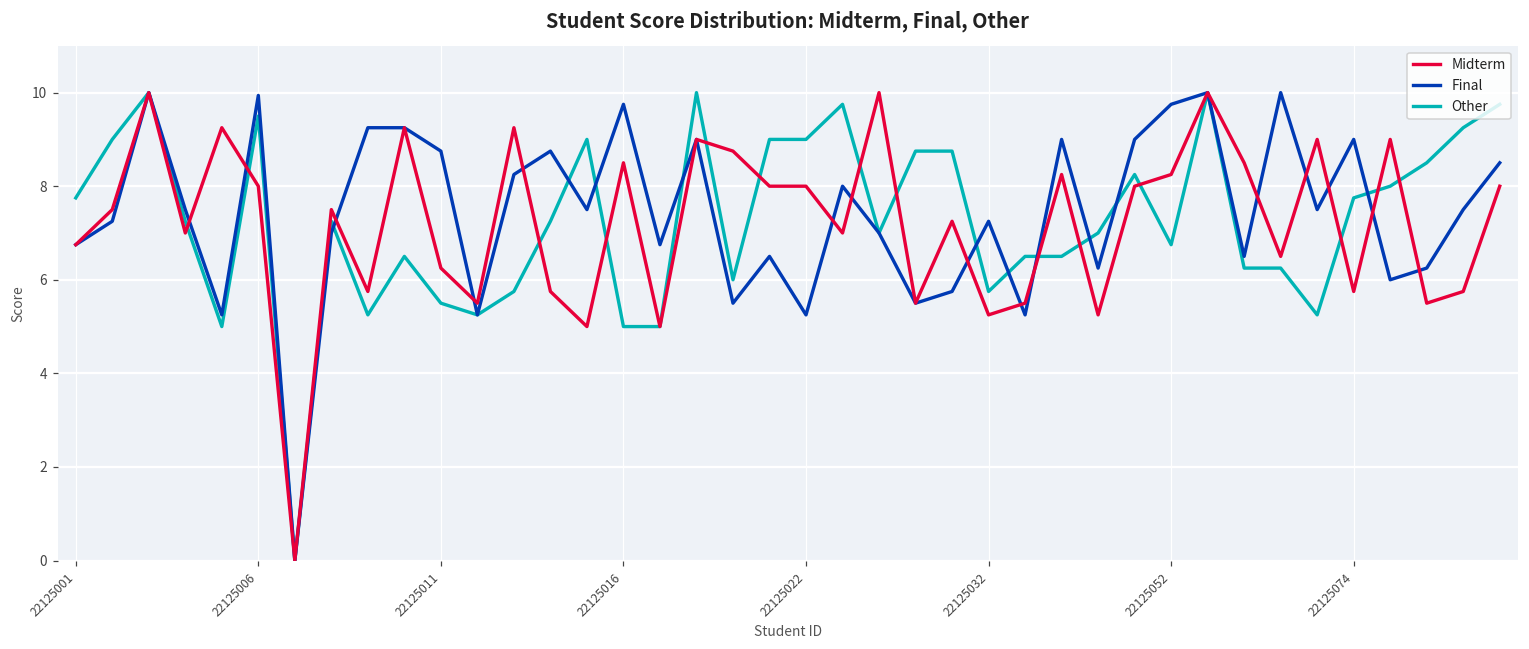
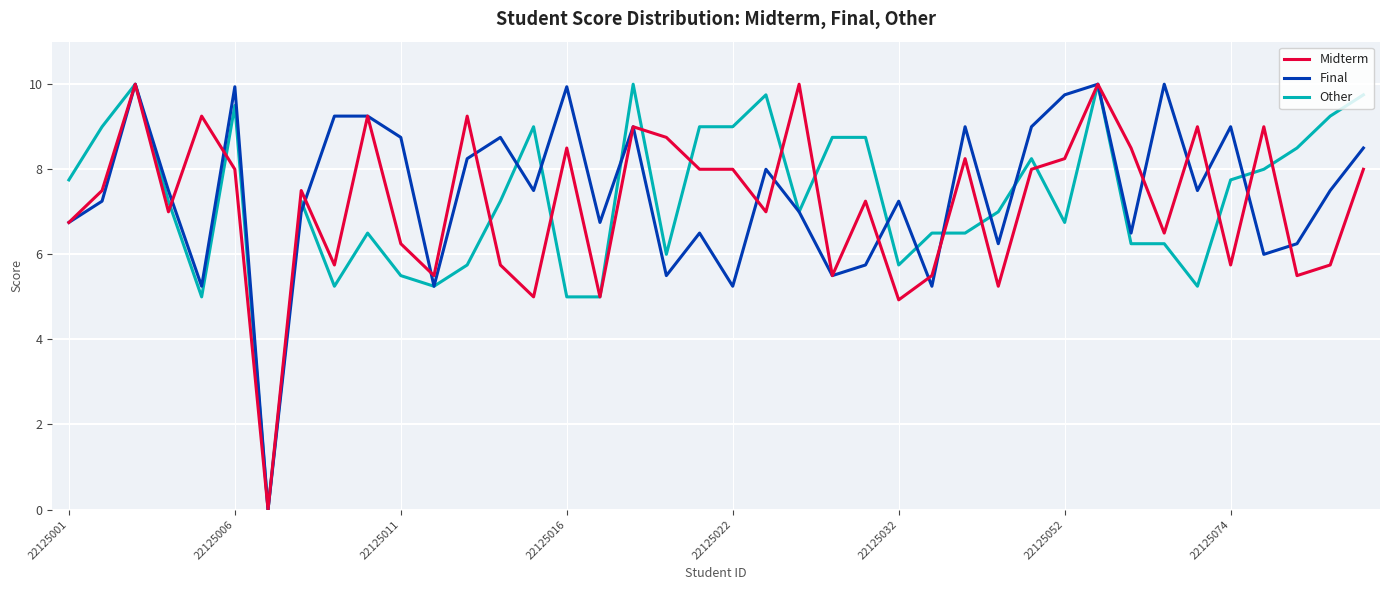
Final, 22125016: 9.8 -> 9.9
Midterm, 22125032: 5.3 -> 4.9
